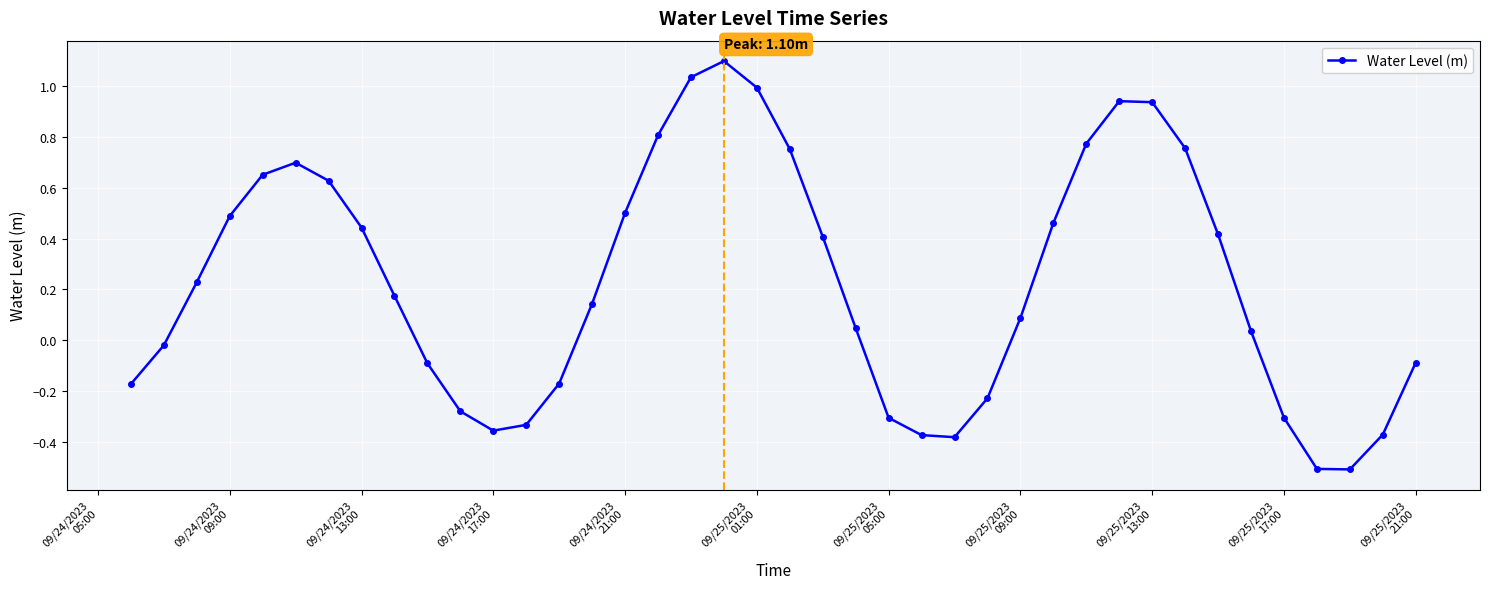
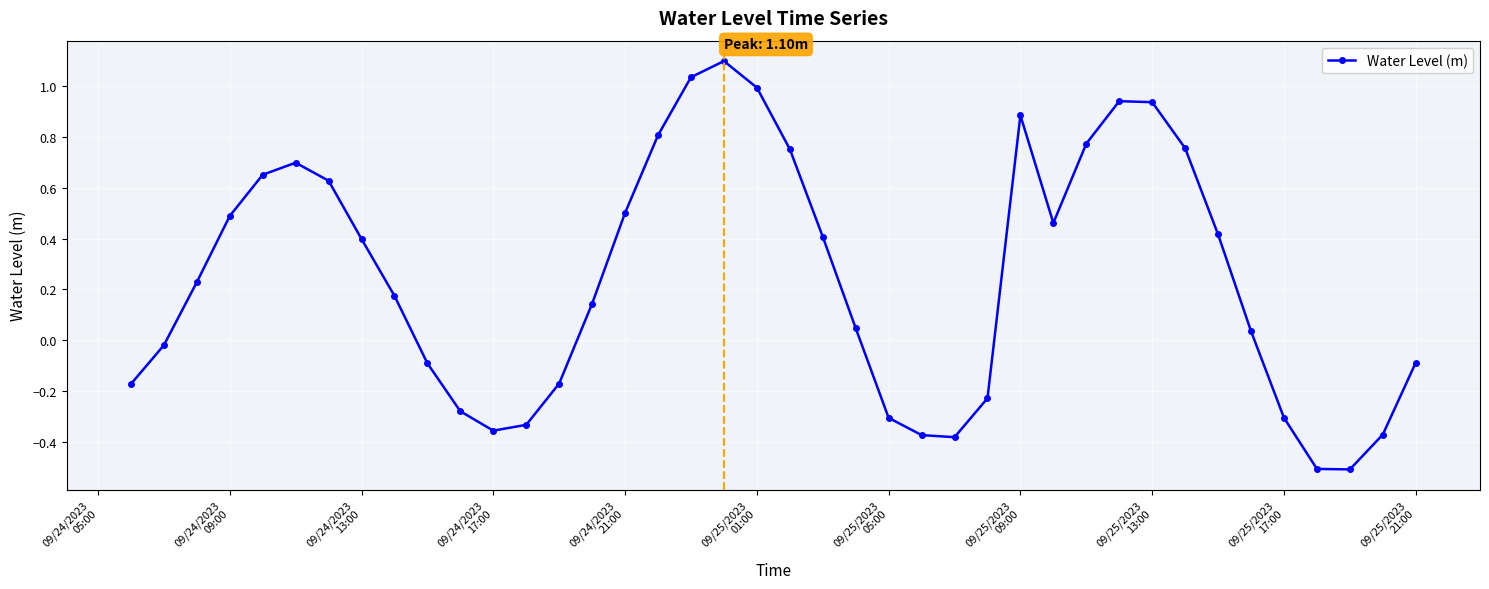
09/24/2023 13:00: 0.44 -> 0.40
09/25/2023 09:00: 0.09 -> 0.89
